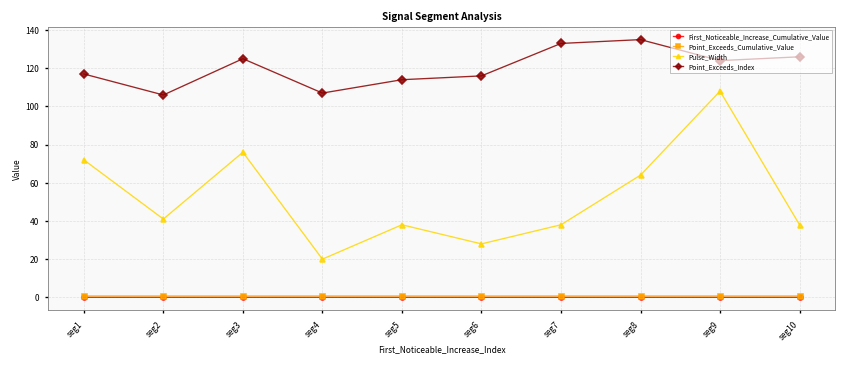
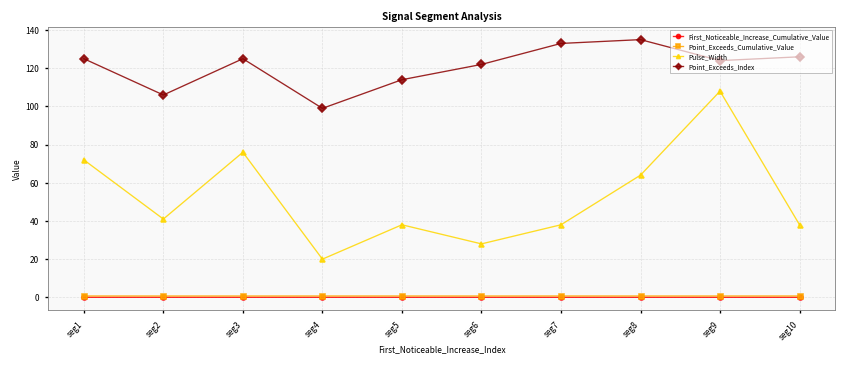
Point_Exceeds_Index, seg1: 117 -> 125
Point_Exceeds_Index, seg4: 107 -> 99
Point_Exceeds_Index, seg6: 116 -> 122
